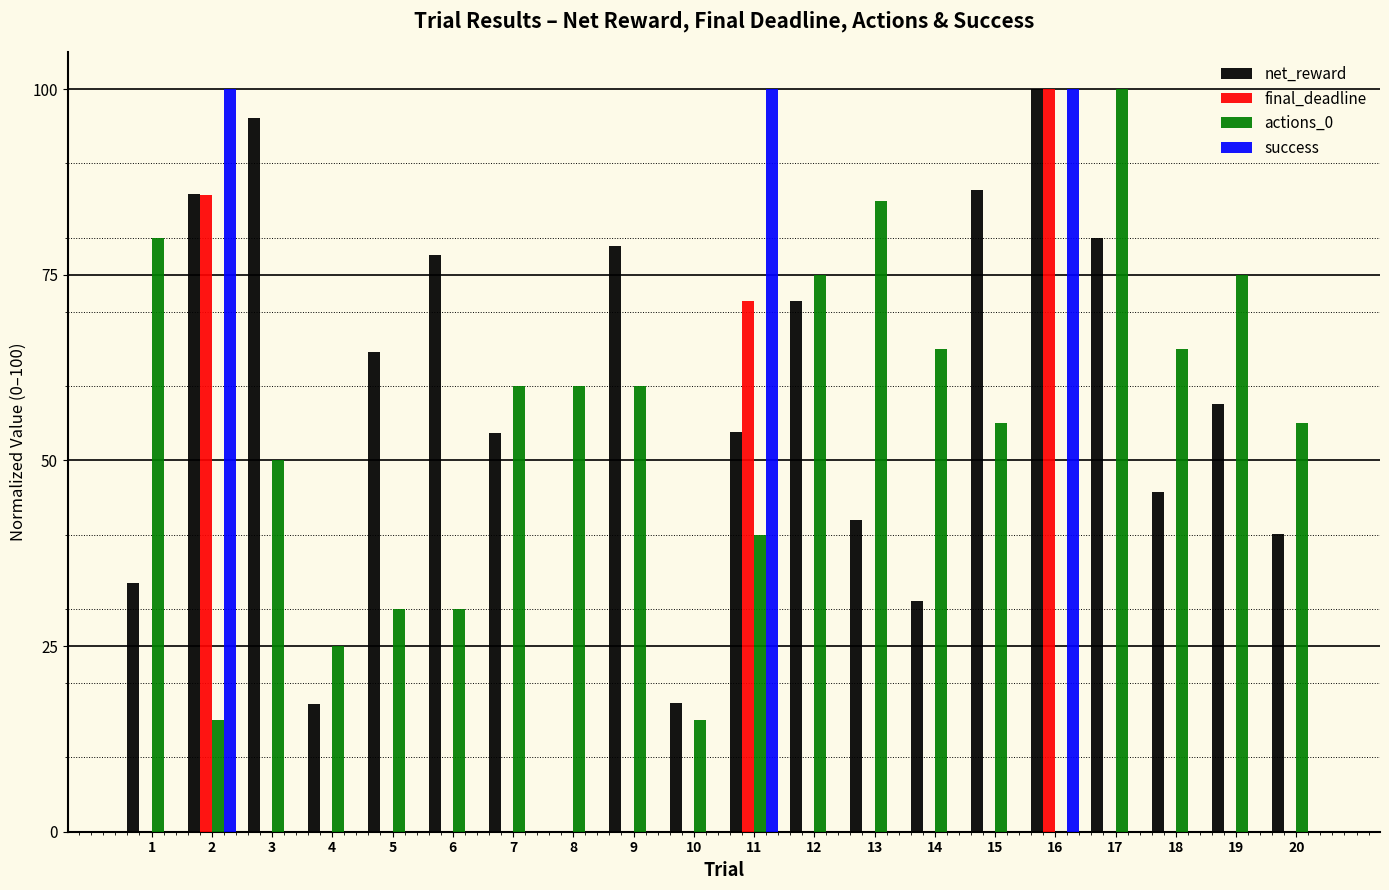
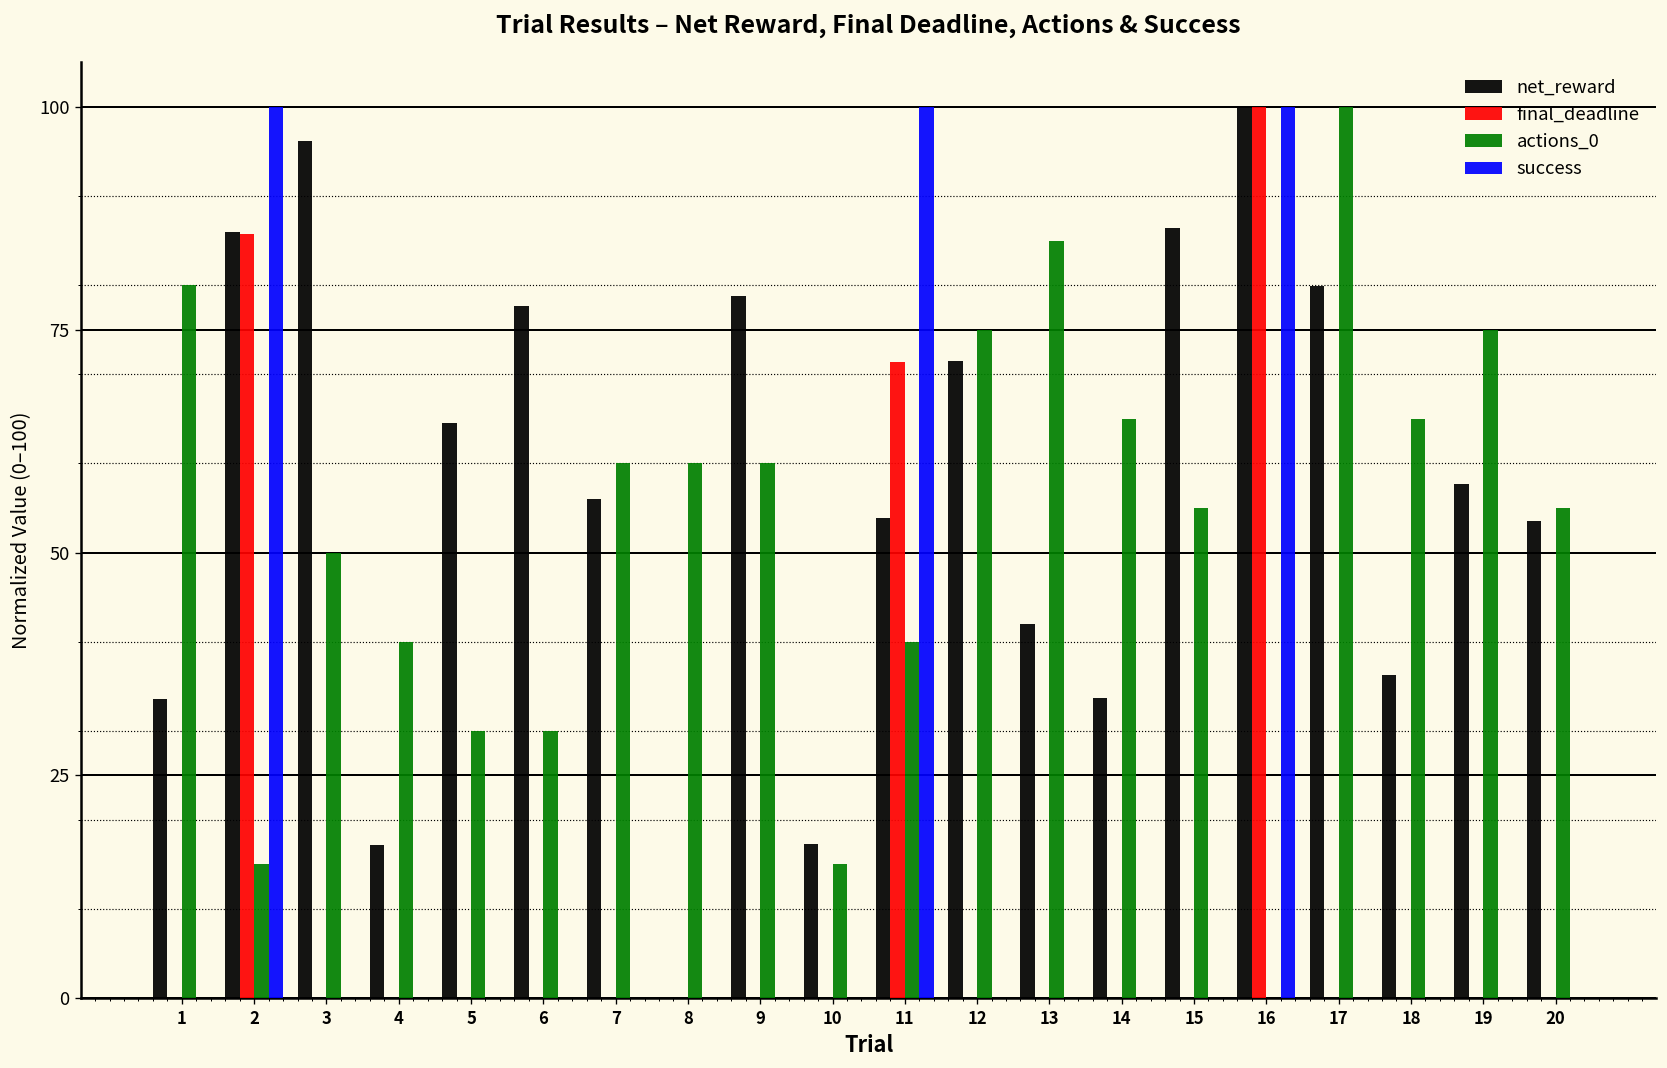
actions_0, 4: 25 -> 40
net_reward, 7: 54 -> 56
net_reward, 14: 31 -> 34
net_reward, 18: 46 -> 36
net_reward, 20: 40 -> 53
